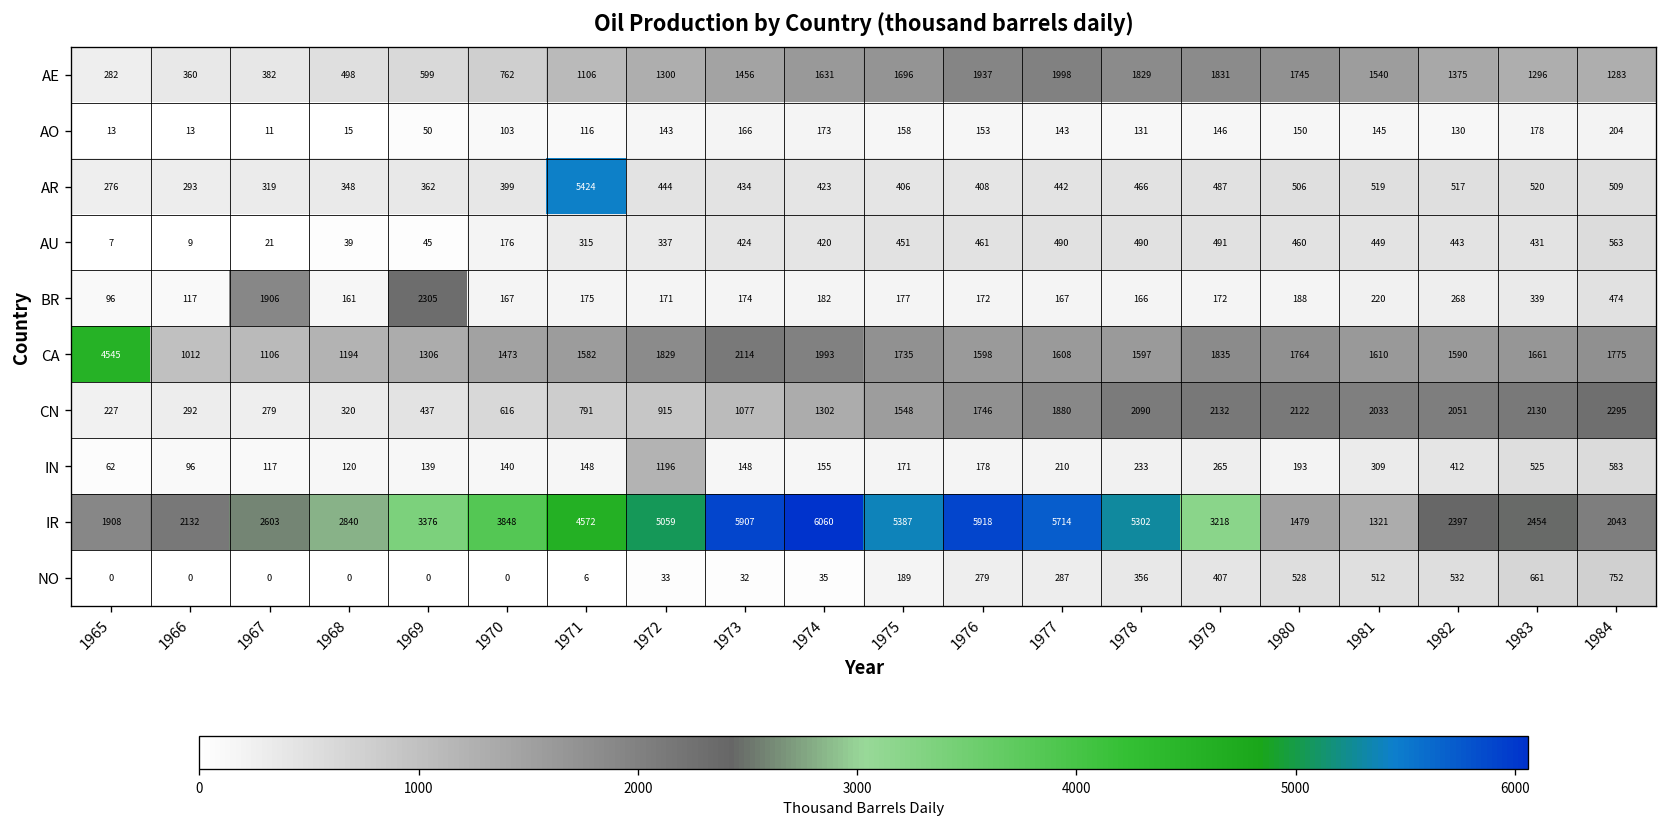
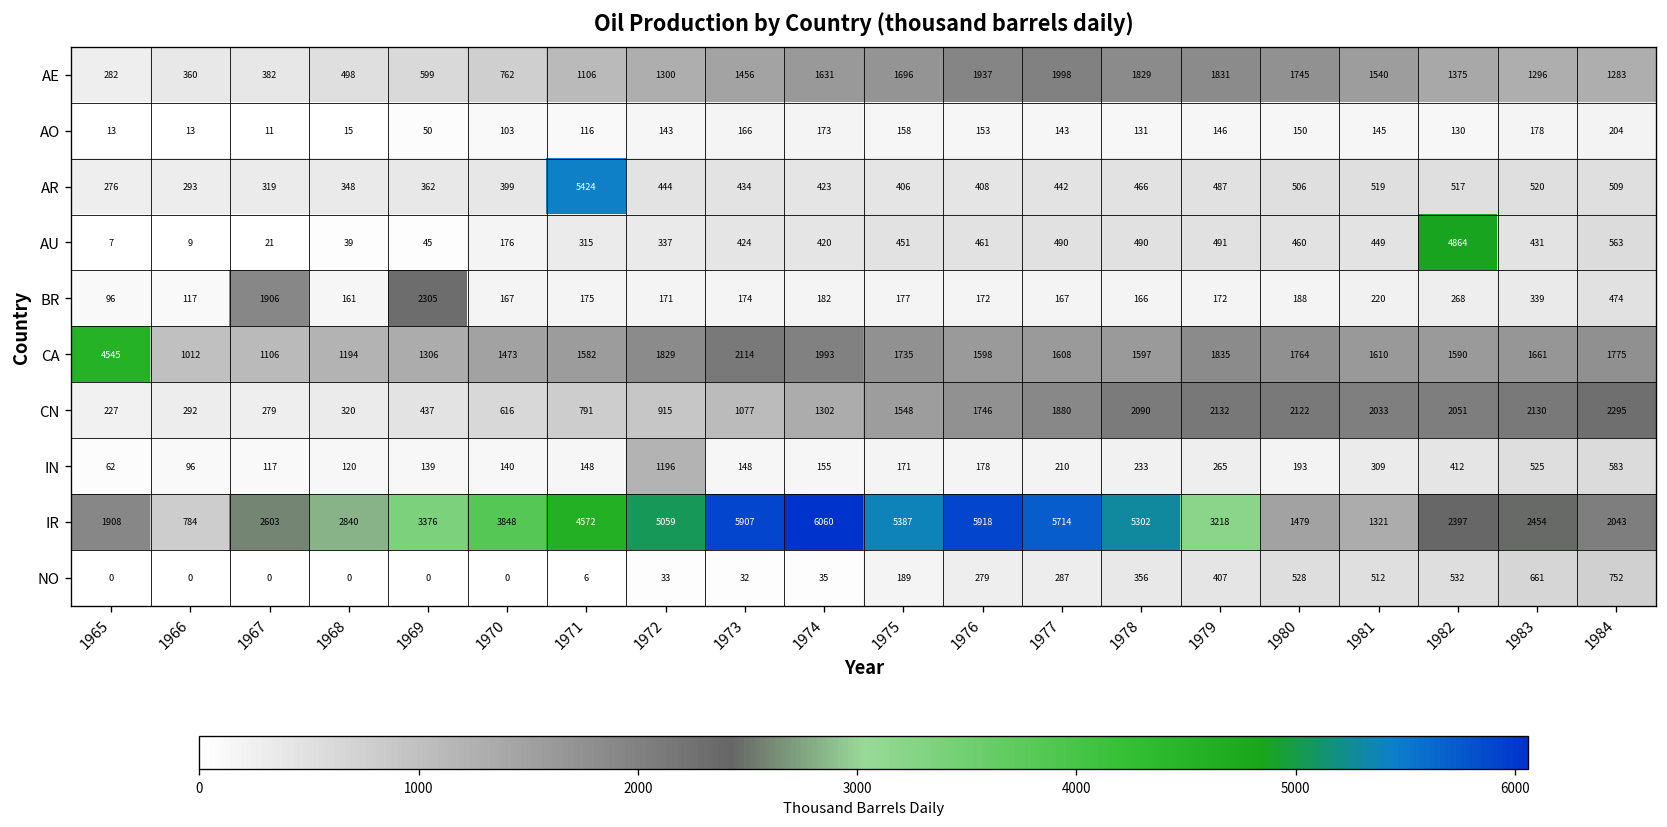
AU, 1982: 443 -> 4864
IR, 1966: 2132 -> 784
